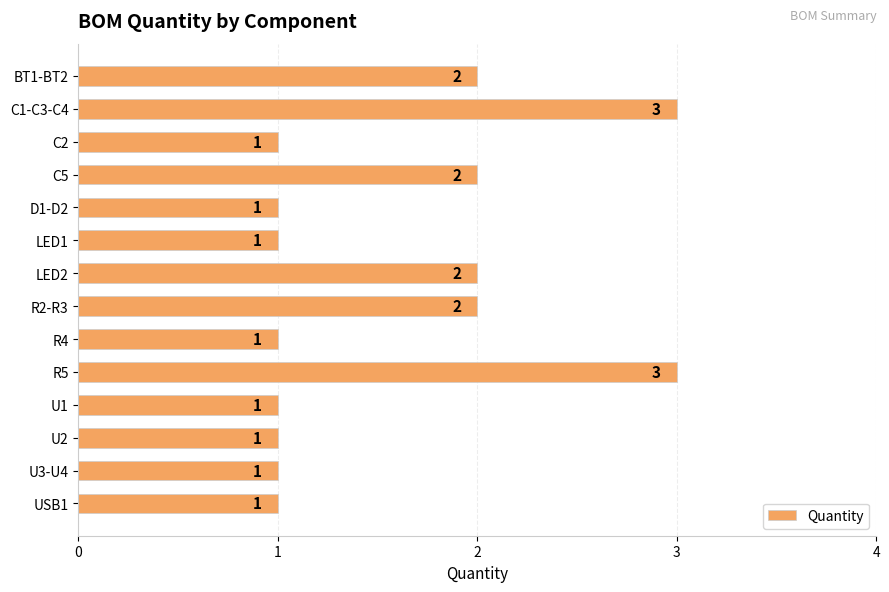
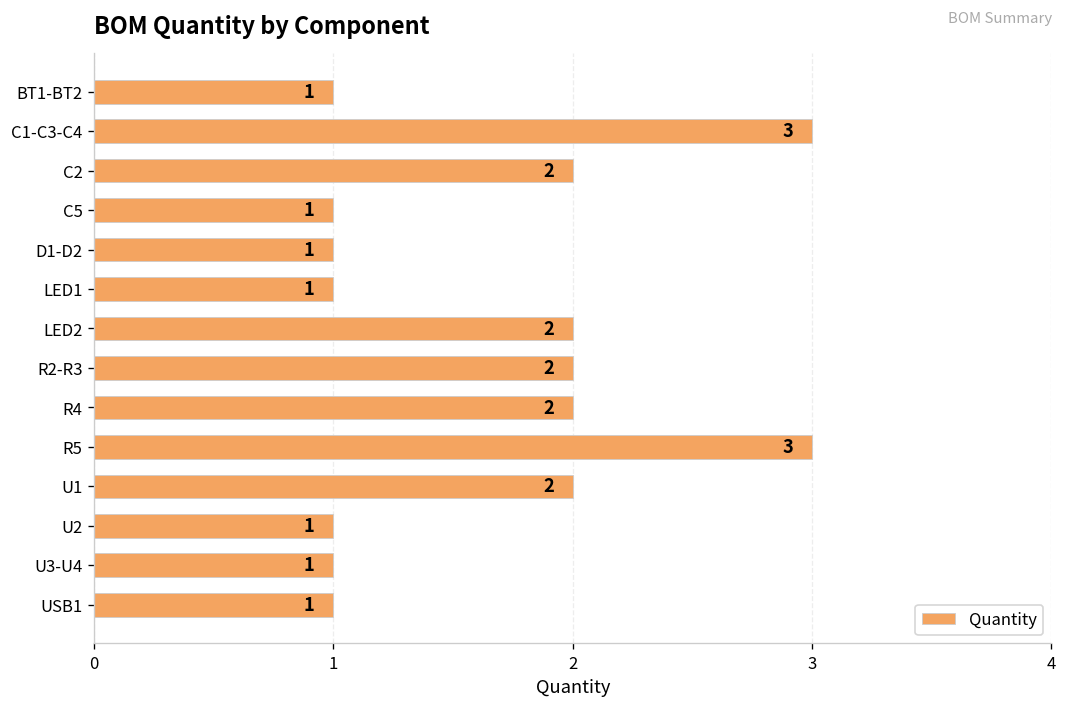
BT1-BT2: 2 -> 1
C2: 1 -> 2
C5: 2 -> 1
R4: 1 -> 2
U1: 1 -> 2
